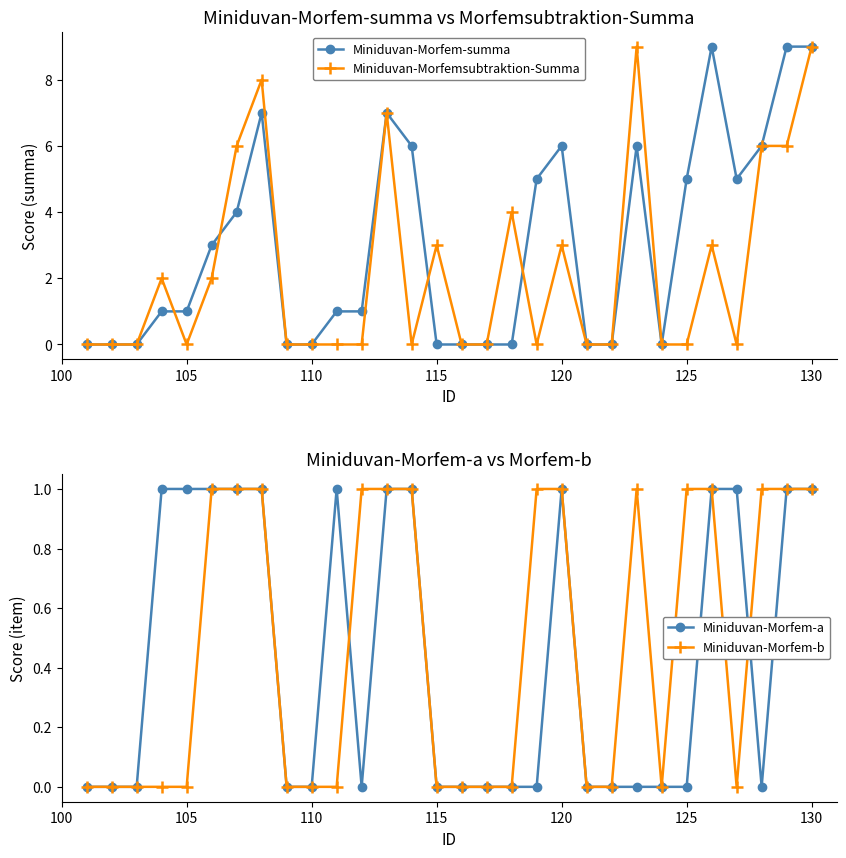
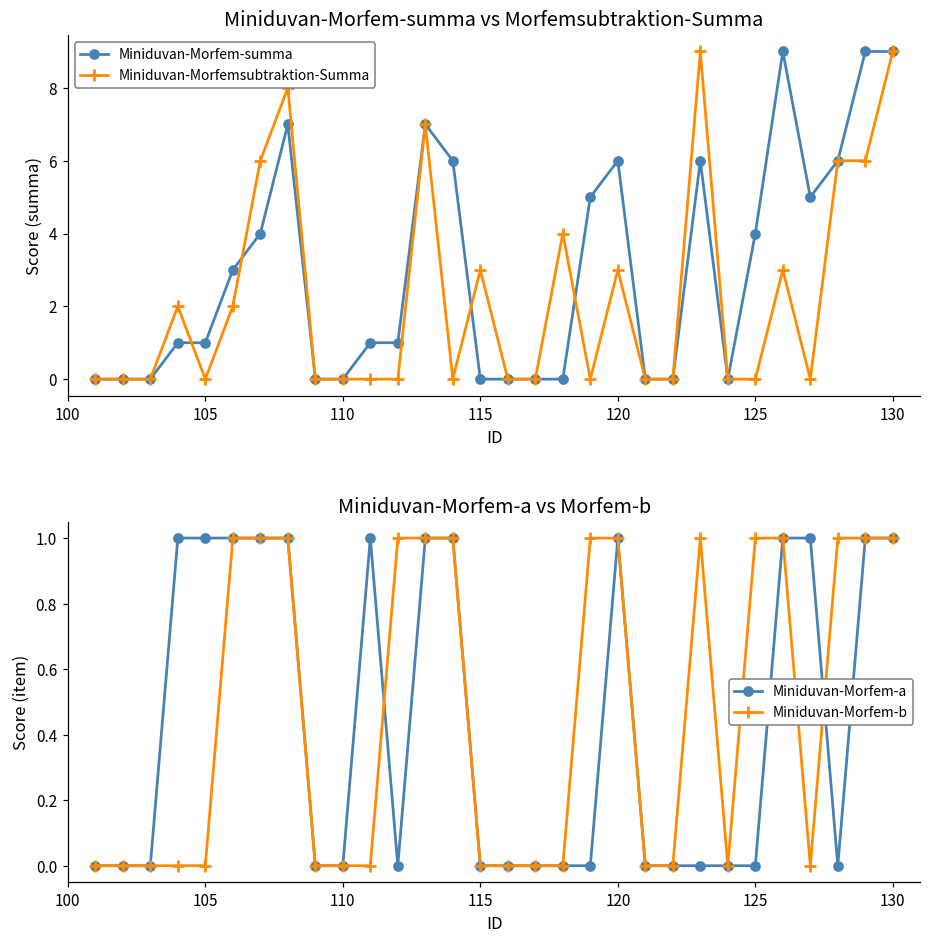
Miniduvan-Morfem-summa vs Morfemsubtraktion-Summa, Miniduvan-Morfem-summa, 125: 5 -> 4
